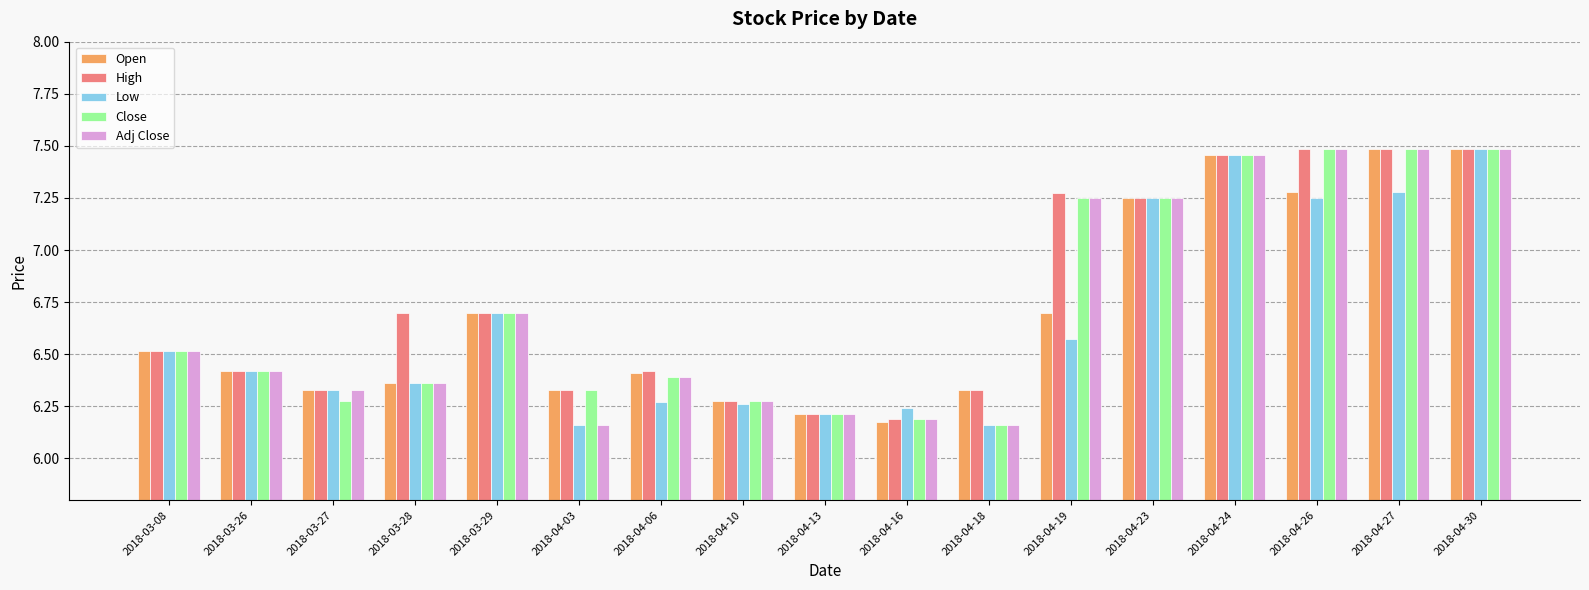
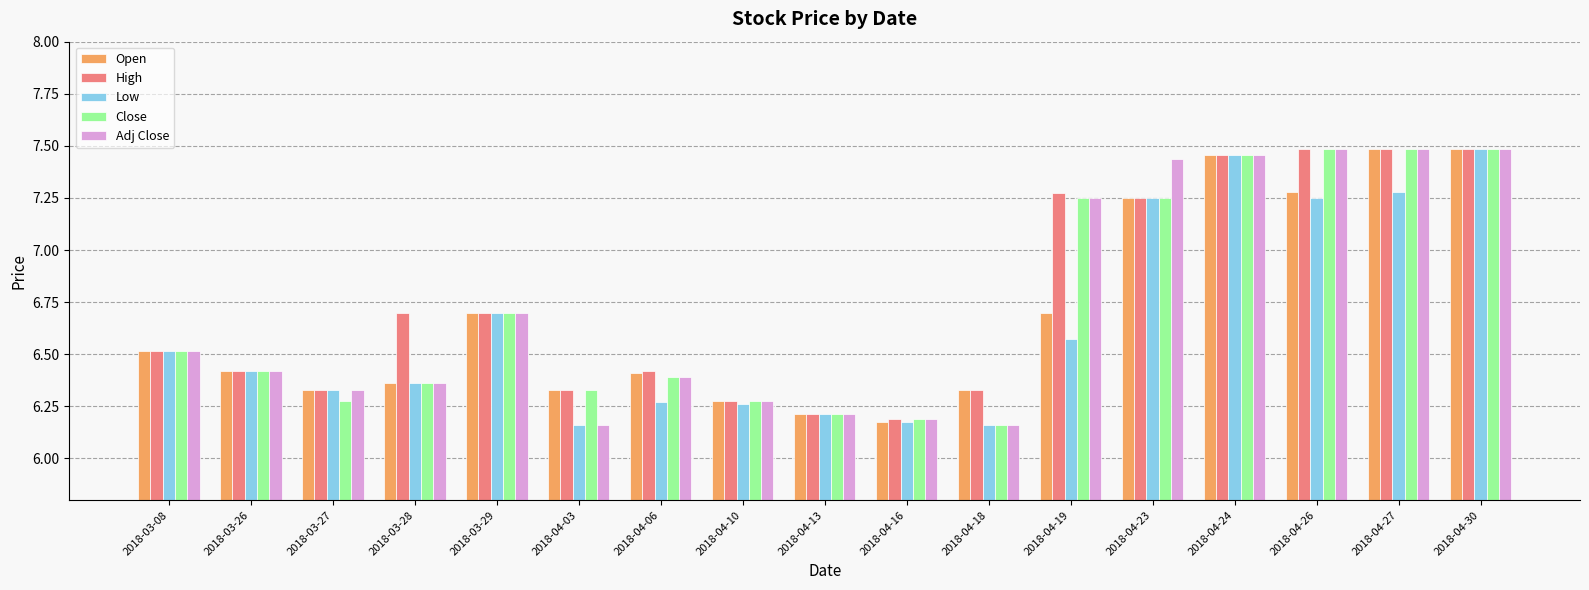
Low, 2018-04-16: 6.24 -> 6.18
Adj Close, 2018-04-23: 7.25 -> 7.44
